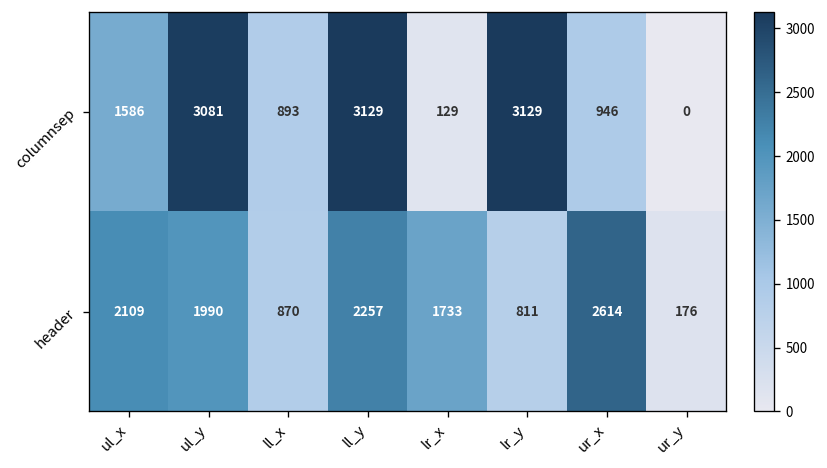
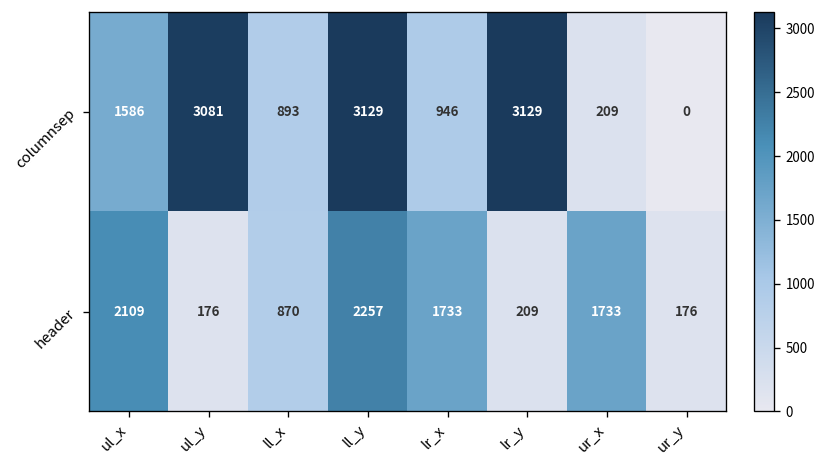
columnsep, lr_x: 129 -> 946
columnsep, ur_x: 946 -> 209
header, ul_y: 1990 -> 176
header, lr_y: 811 -> 209
header, ur_x: 2614 -> 1733
